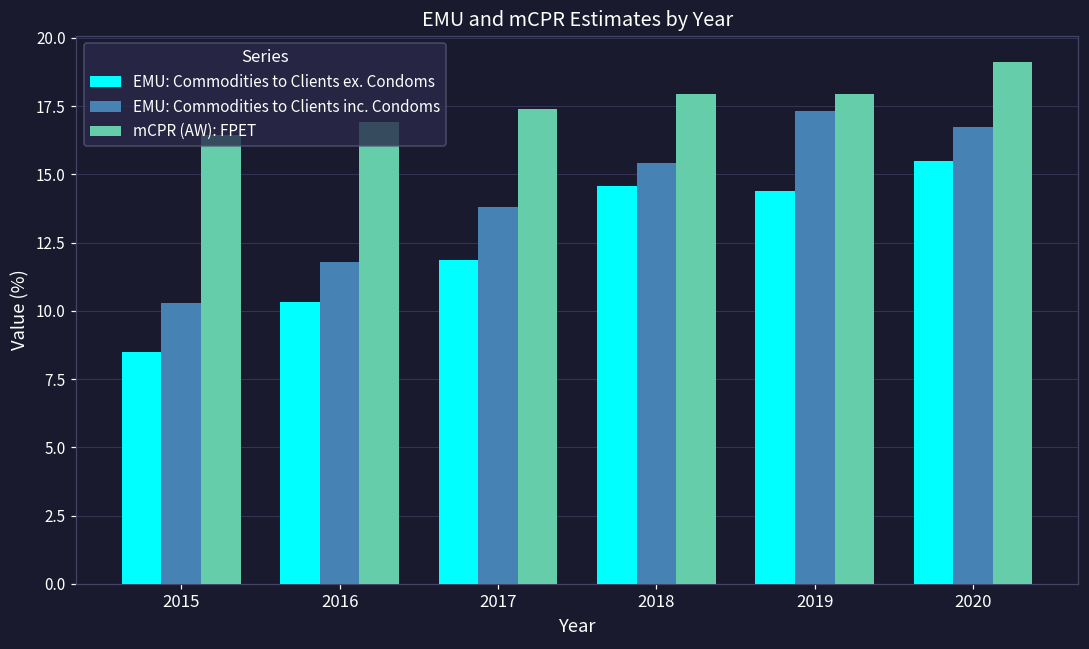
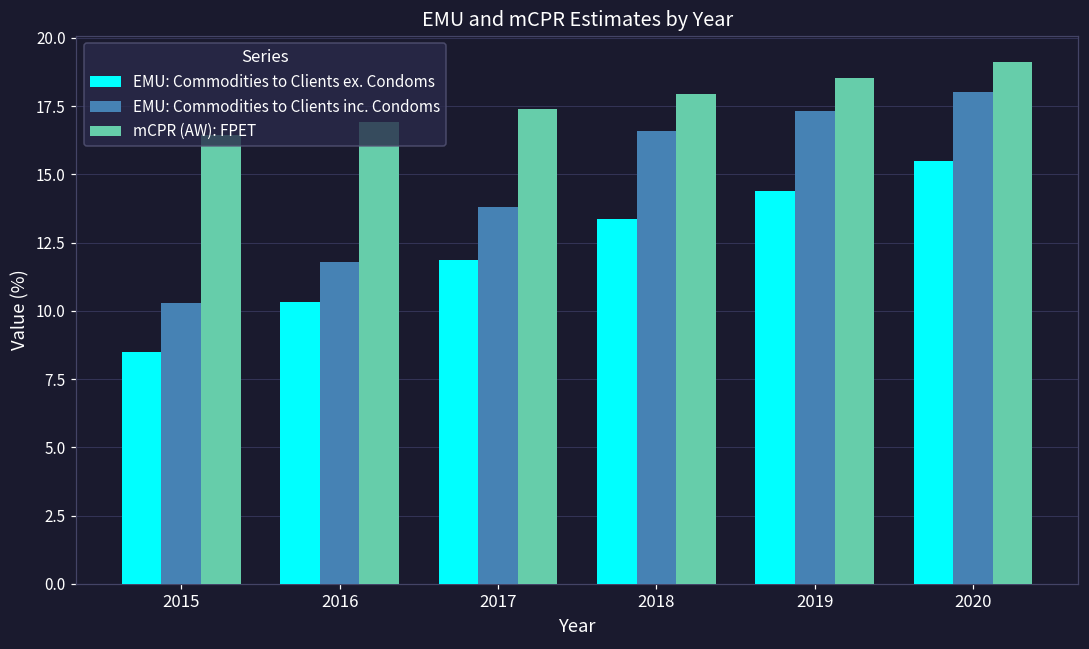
EMU: Commodities to Clients ex. Condoms, 2018: 14.6 -> 13.4
EMU: Commodities to Clients inc. Condoms, 2018: 15.4 -> 16.6
mCPR (AW): FPET, 2019: 17.9 -> 18.5
EMU: Commodities to Clients inc. Condoms, 2020: 16.7 -> 18.0
